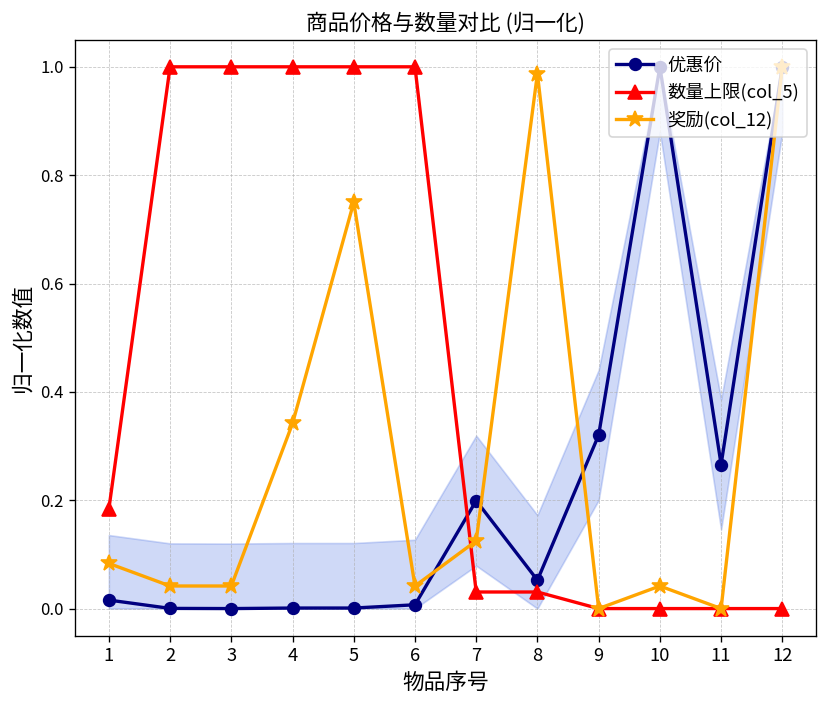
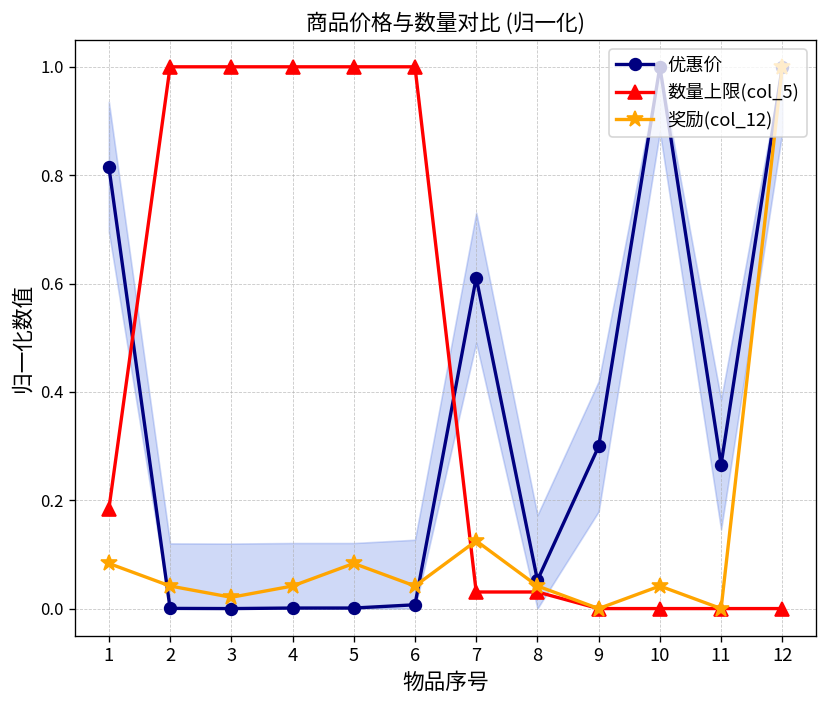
优惠价, 1: 0.02 -> 0.82
奖励(col_12), 3: 0.04 -> 0.02
奖励(col_12), 4: 0.34 -> 0.04
奖励(col_12), 5: 0.75 -> 0.08
优惠价, 7: 0.20 -> 0.61
奖励(col_12), 8: 0.99 -> 0.04
优惠价, 9: 0.32 -> 0.30
